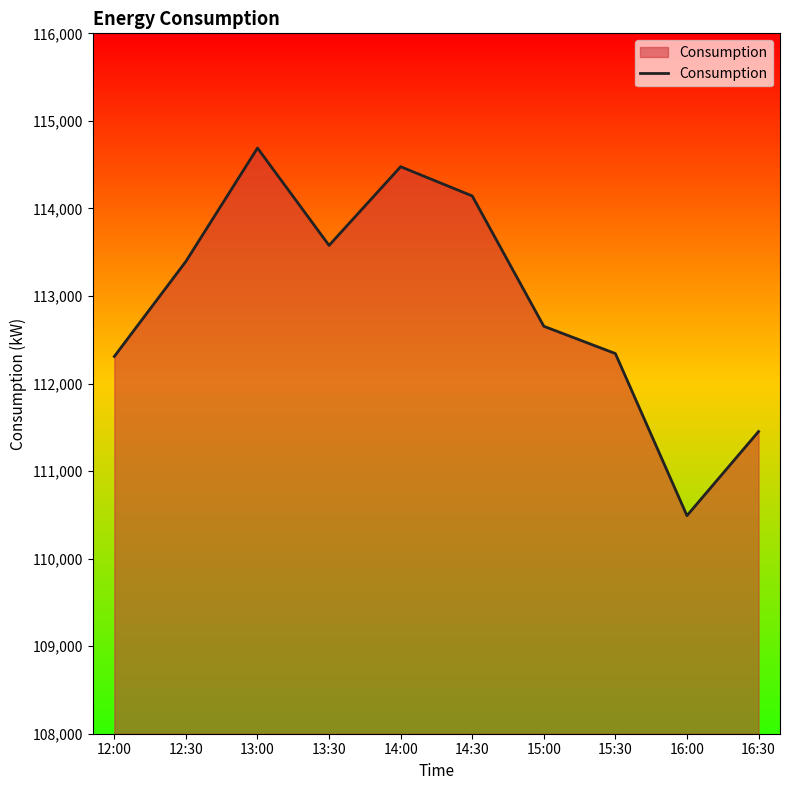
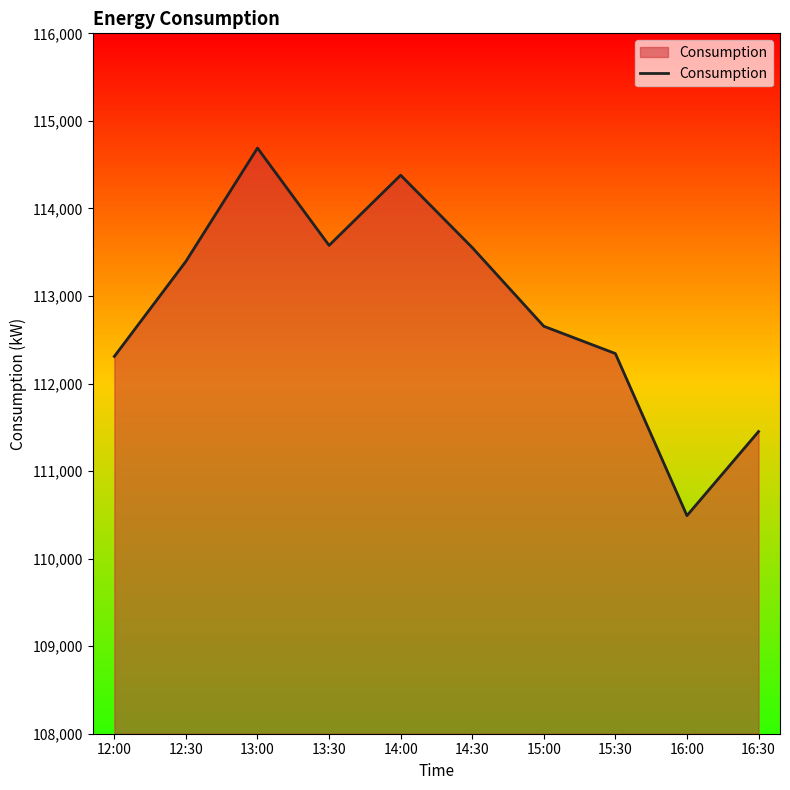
14:00: 114,500 -> 114,400
14:30: 114,100 -> 113,600
